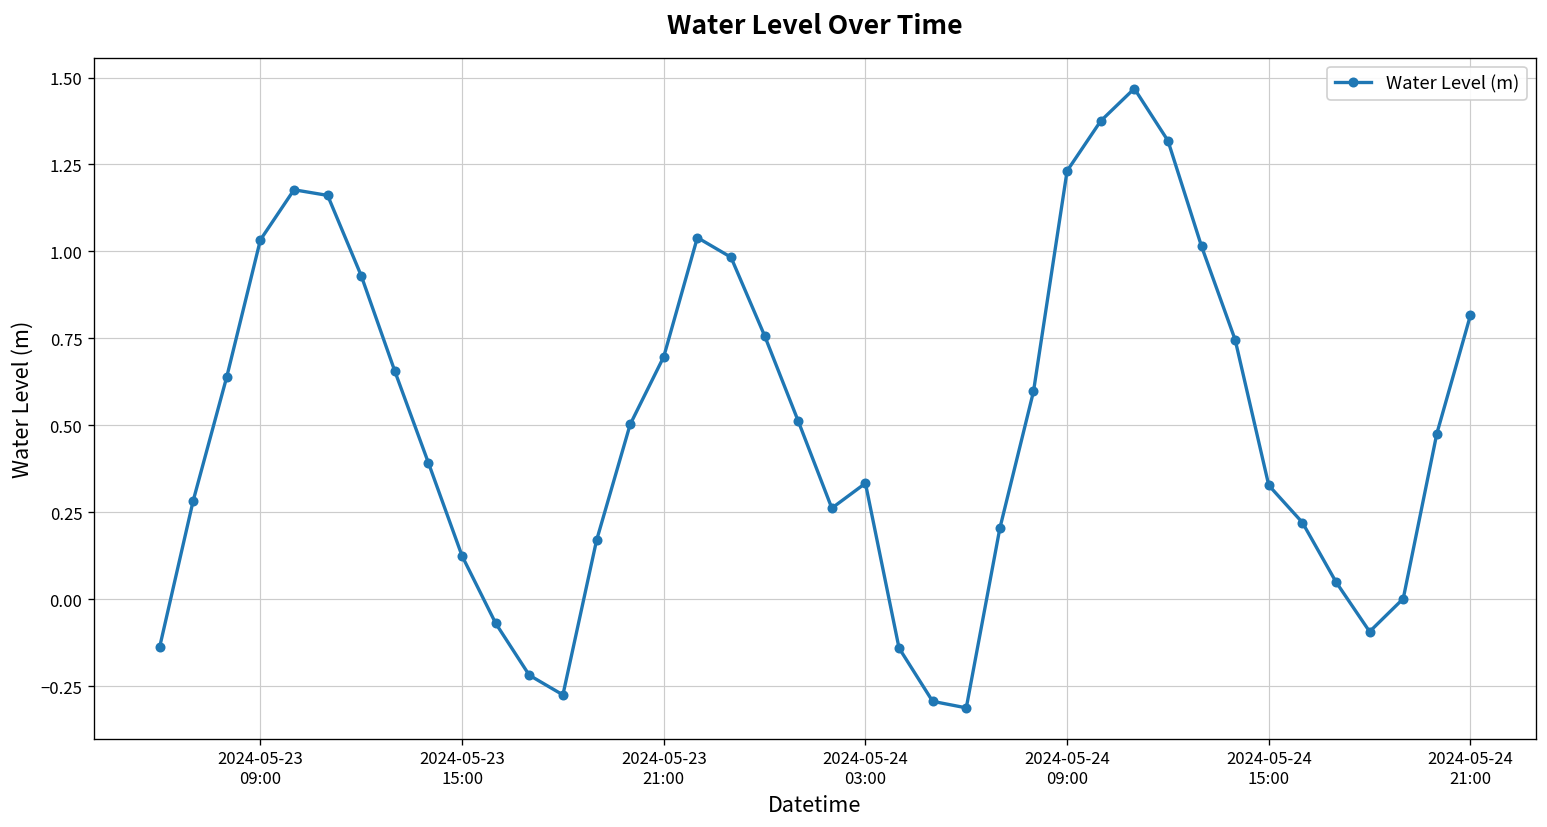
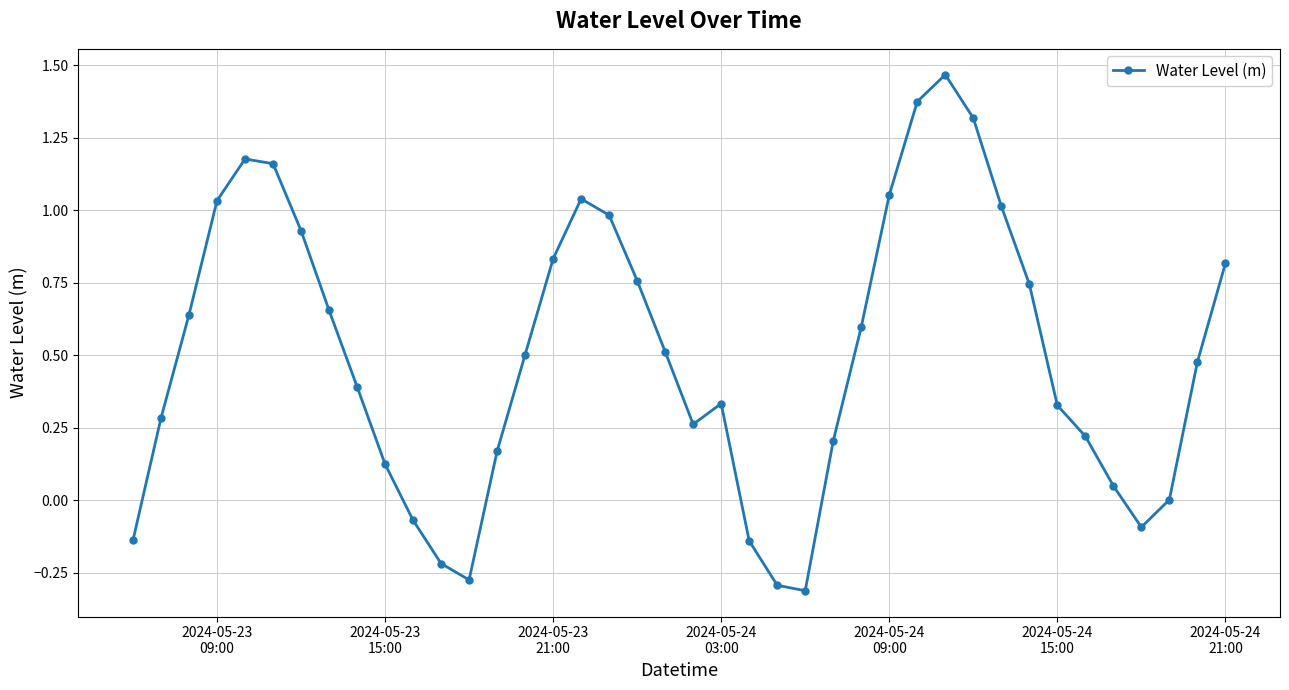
2024-05-23 21:00: 0.70 -> 0.83
2024-05-24 09:00: 1.23 -> 1.05
